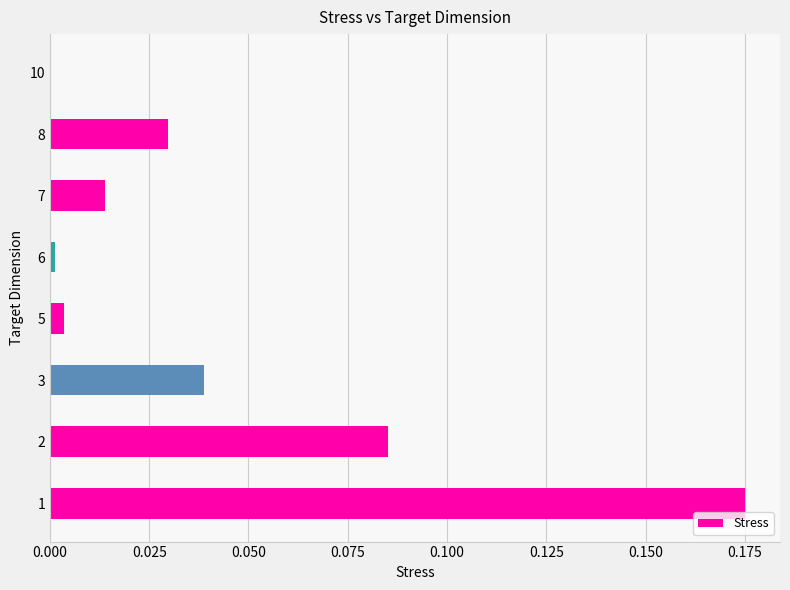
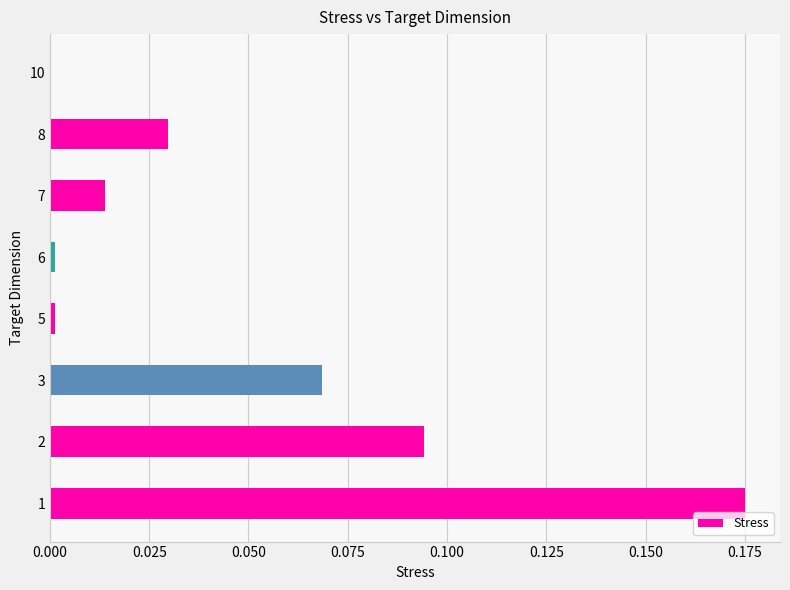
5: 0.004 -> 0.001
3: 0.039 -> 0.068
2: 0.085 -> 0.094
